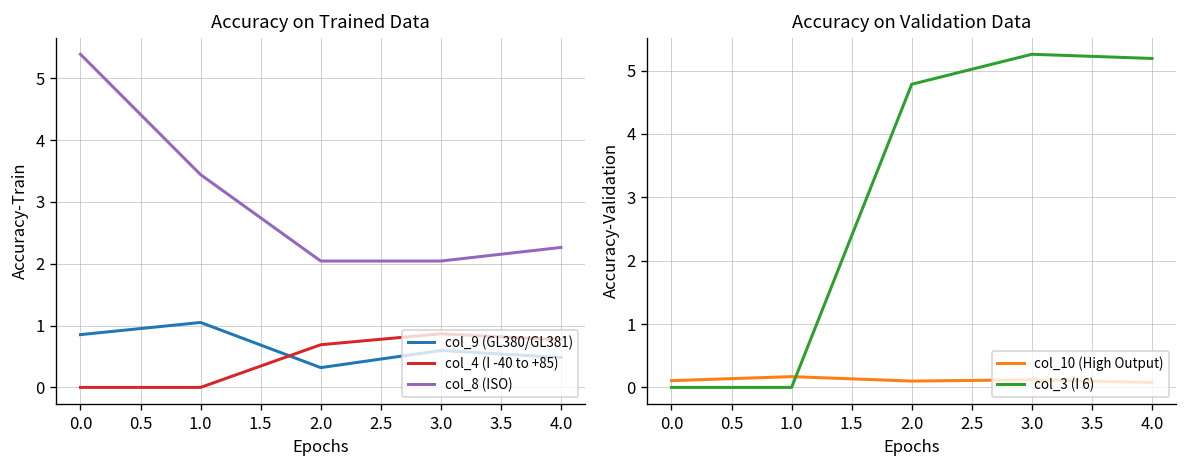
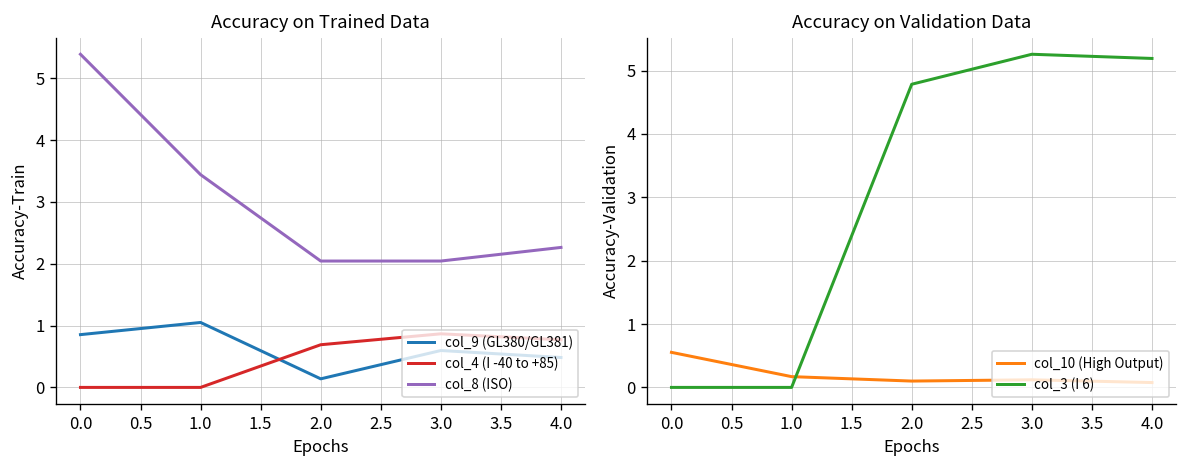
Accuracy on Trained Data, col_9 (GL380/GL381), 2.0: 0.3 -> 0.1
Accuracy on Validation Data, col_10 (High Output), 0.0: 0.1 -> 0.6
